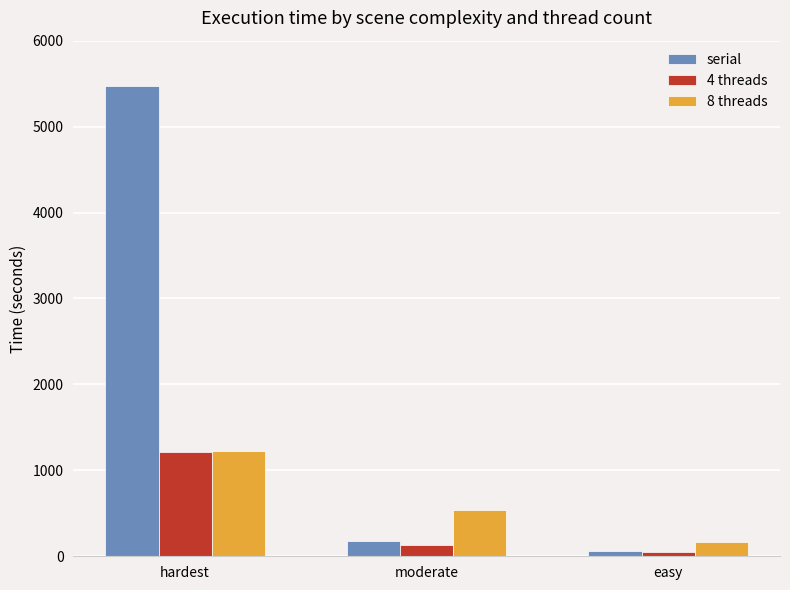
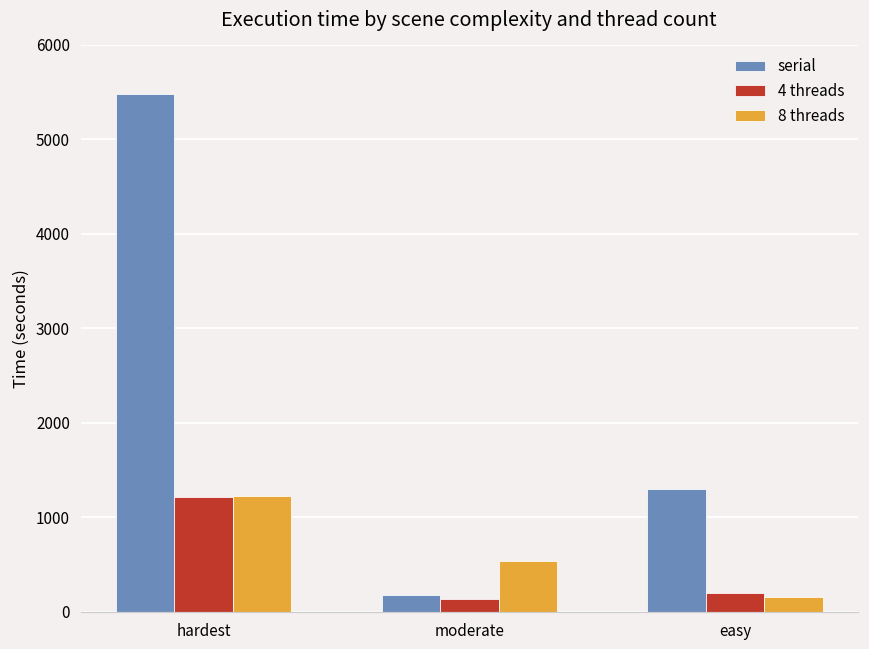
serial, easy: 100 -> 1300
4 threads, easy: 100 -> 200
